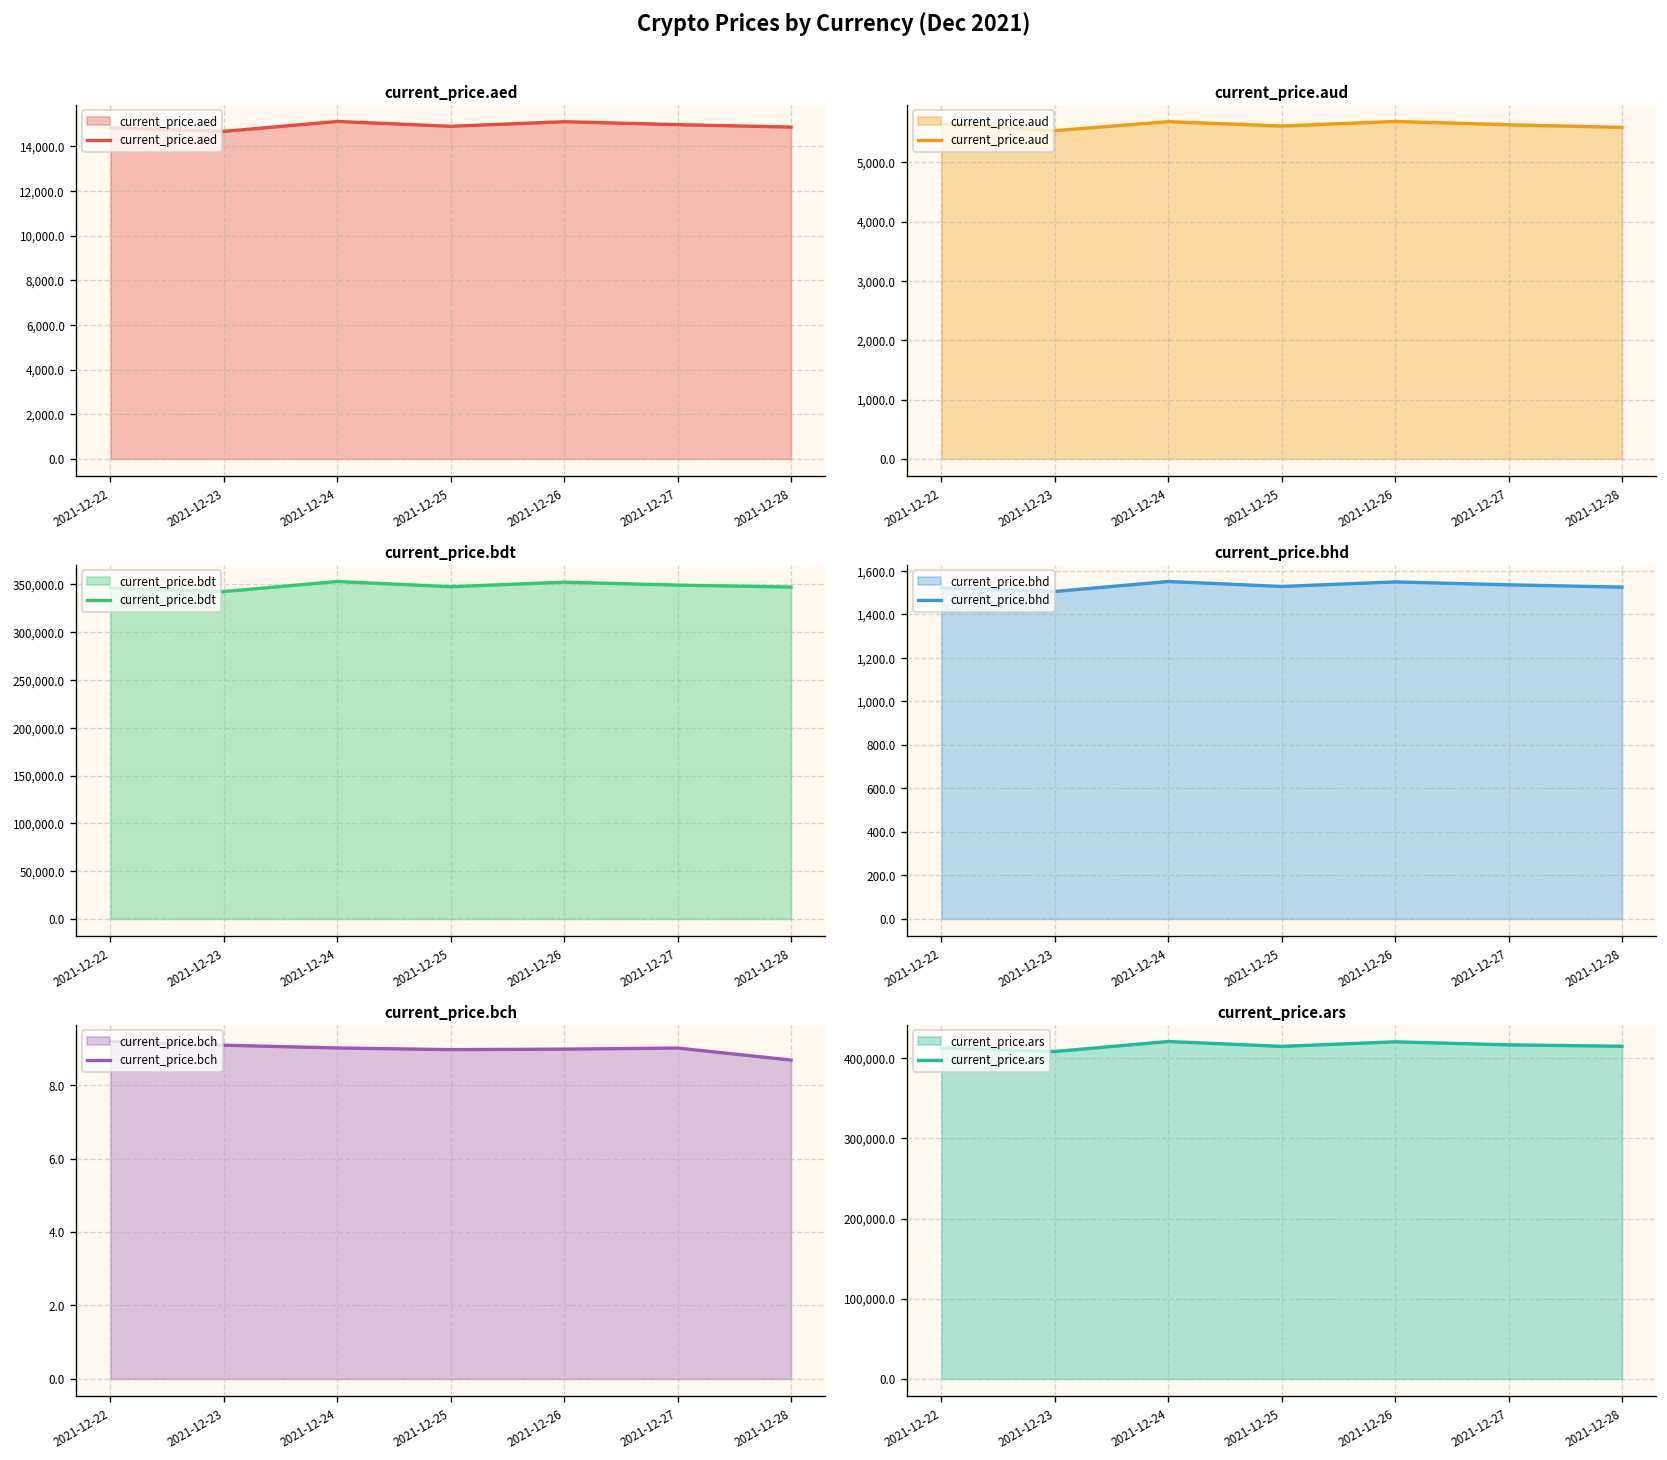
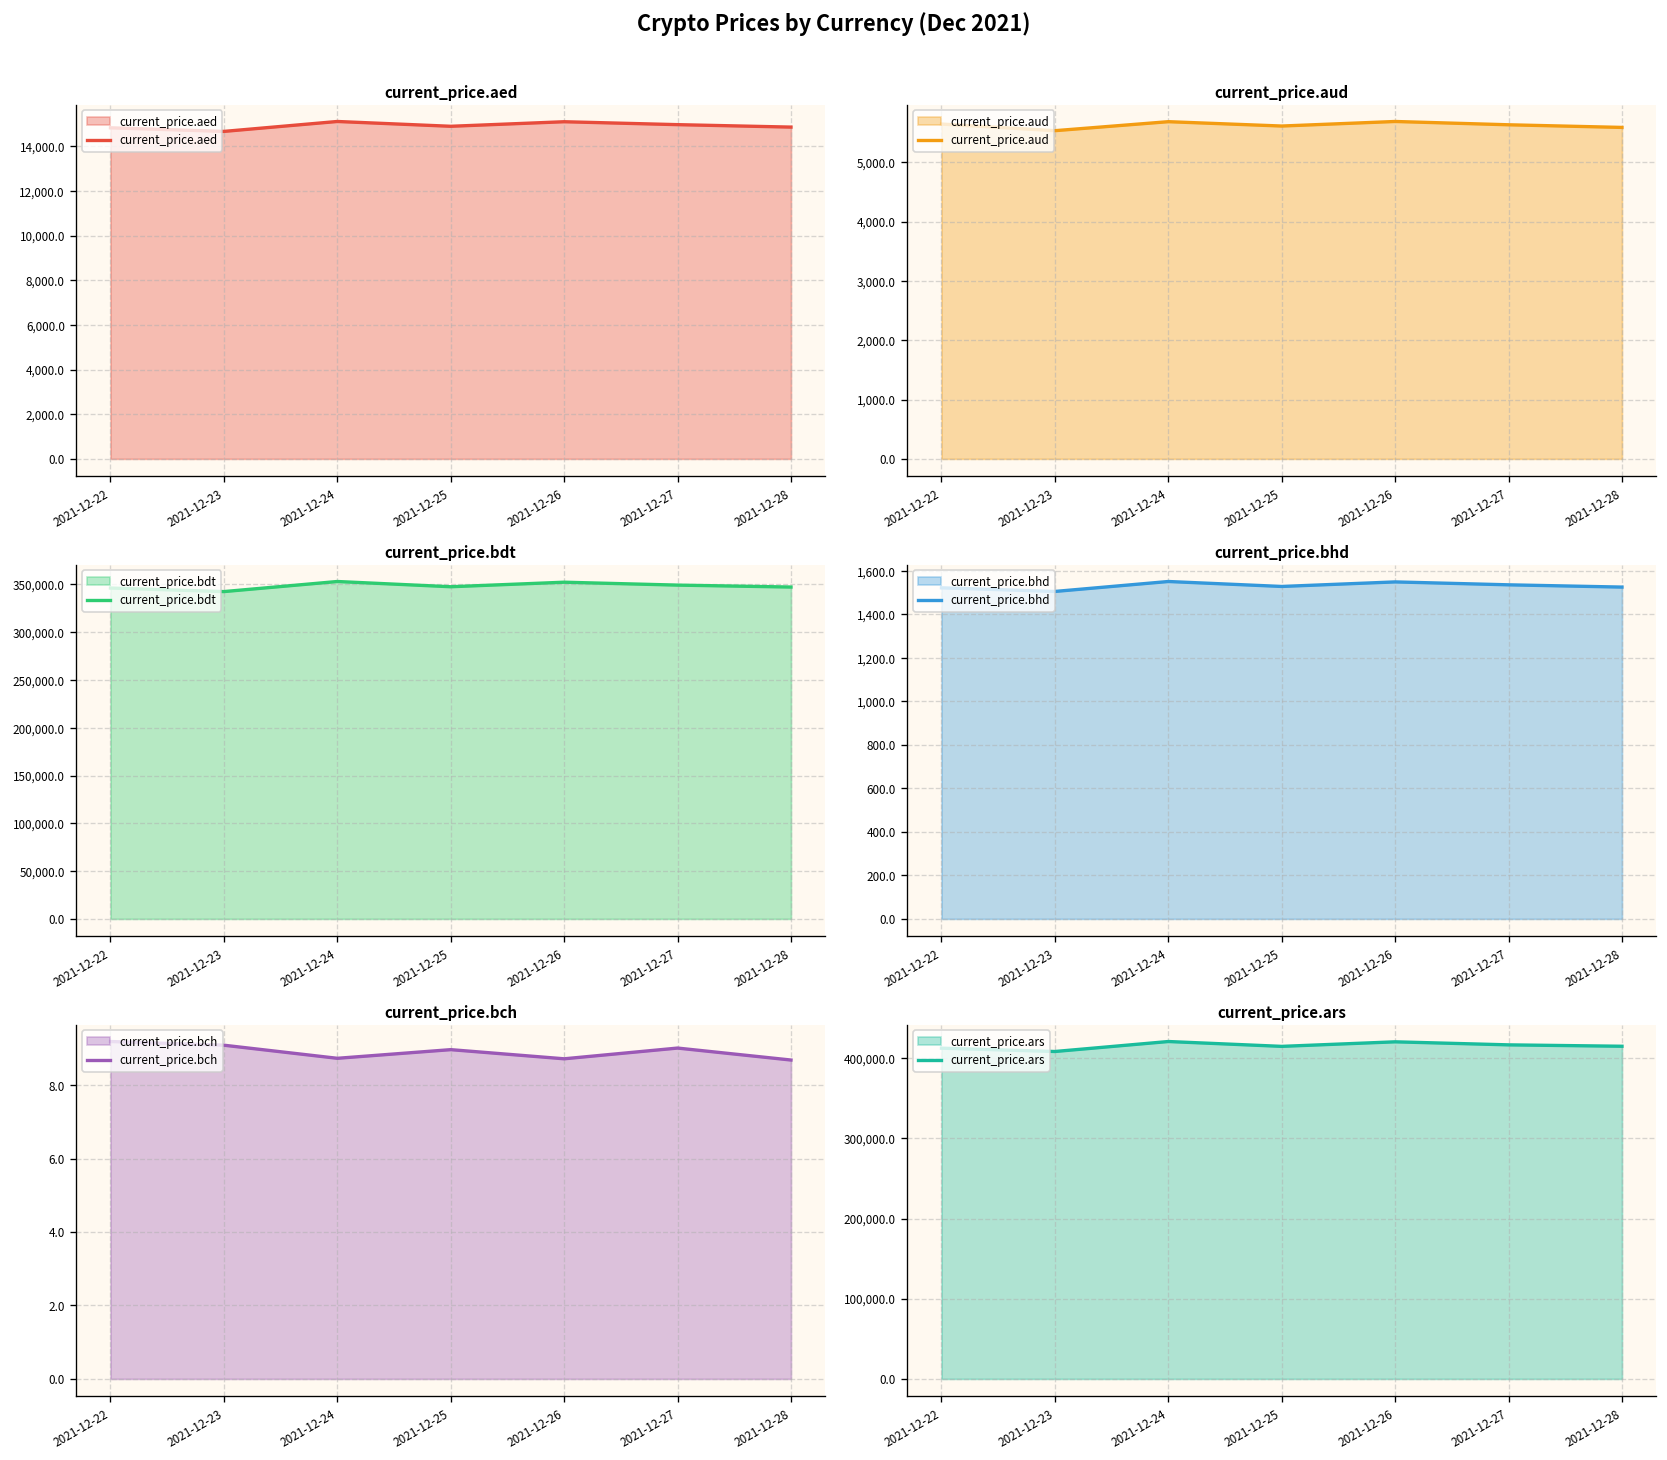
current_price.bch, 2021-12-24: 9.0 -> 8.7
current_price.bch, 2021-12-26: 9.0 -> 8.7
